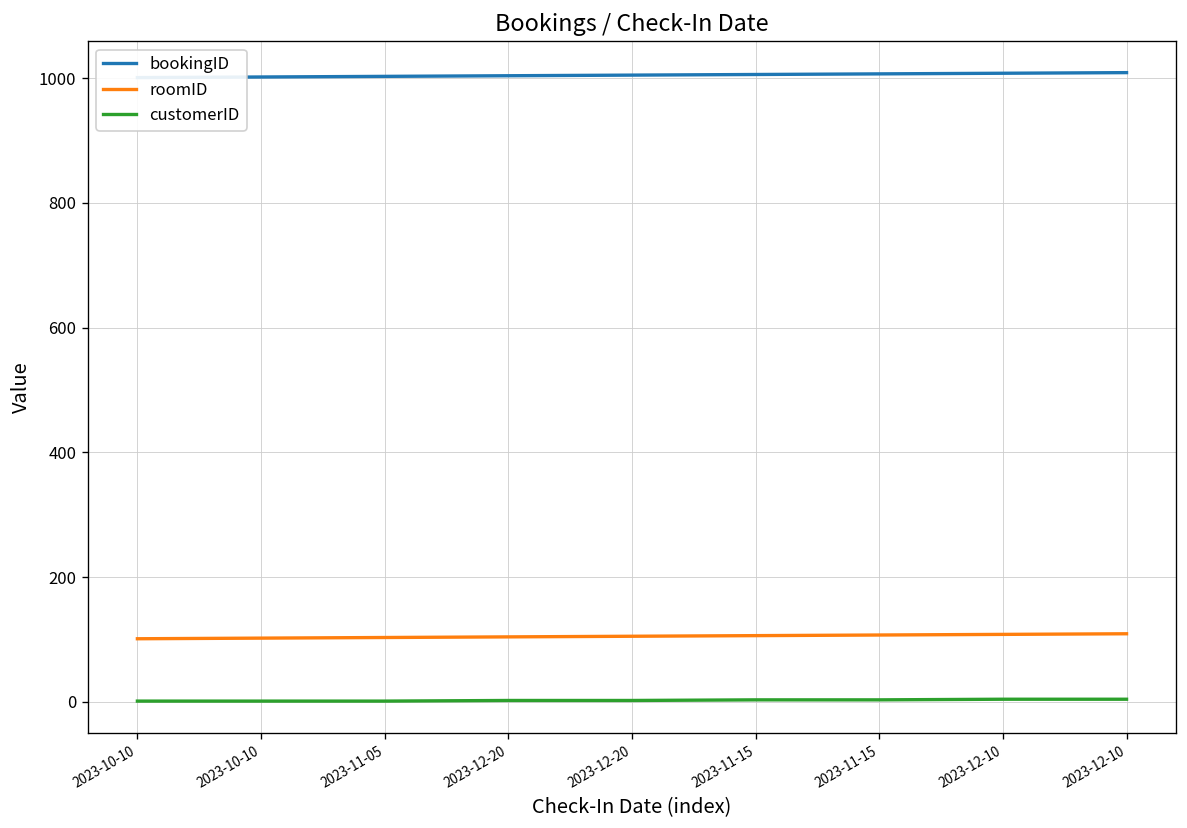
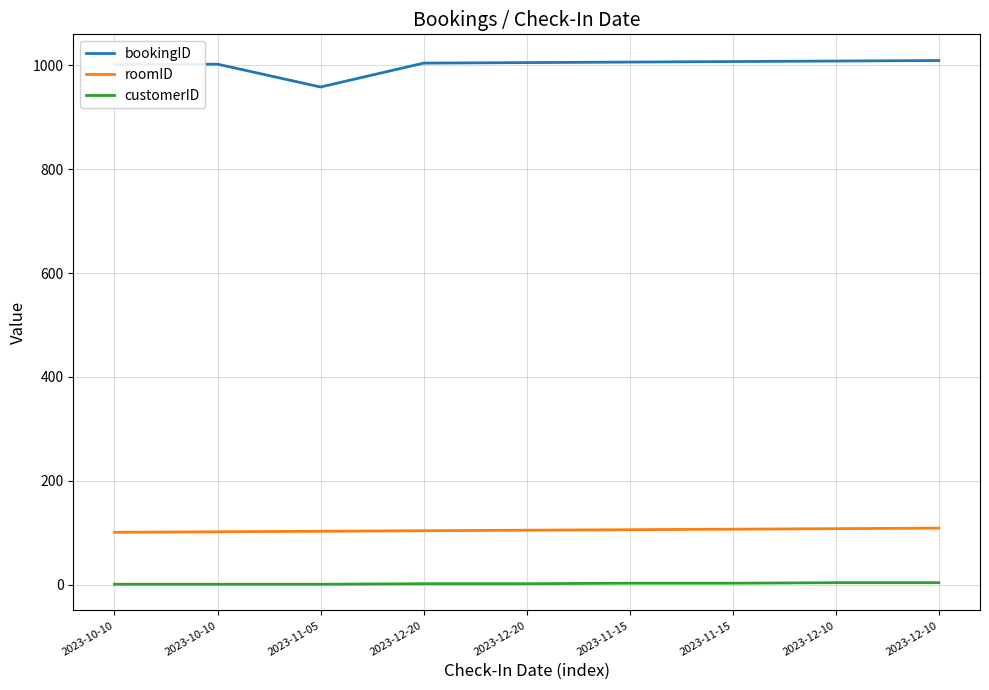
bookingID, 2023-11-05: 1000 -> 960
